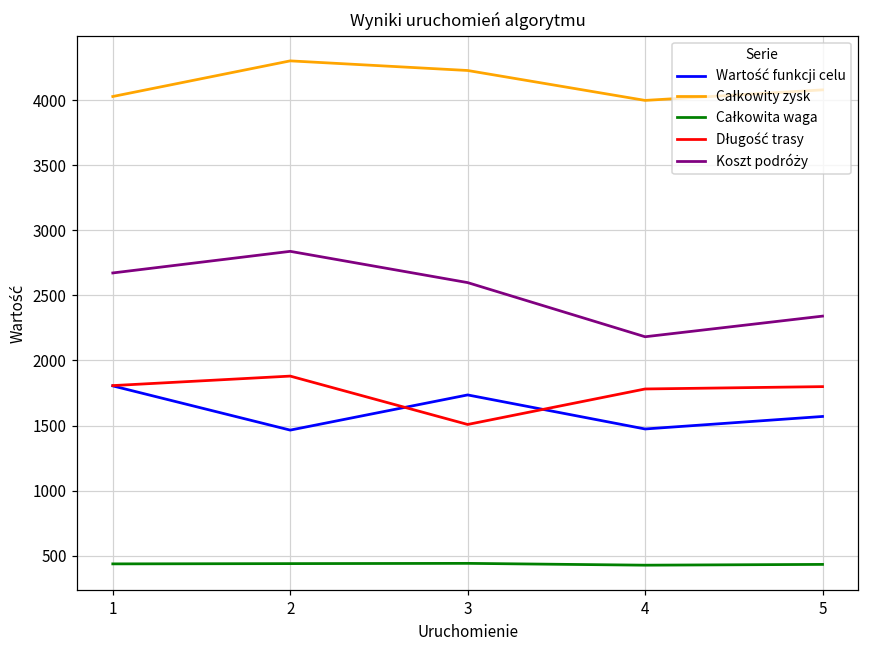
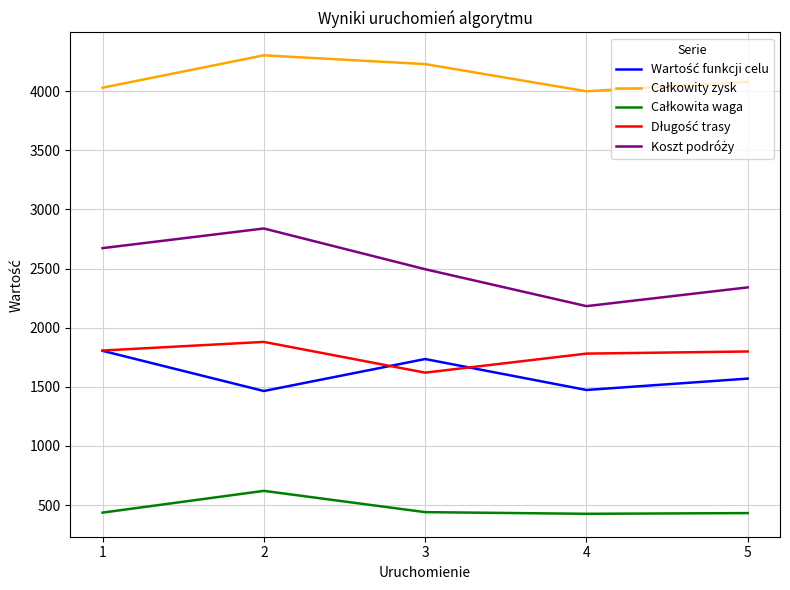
Całkowita waga, 2: 440 -> 620
Długość trasy, 3: 1510 -> 1620
Koszt podróży, 3: 2600 -> 2490
